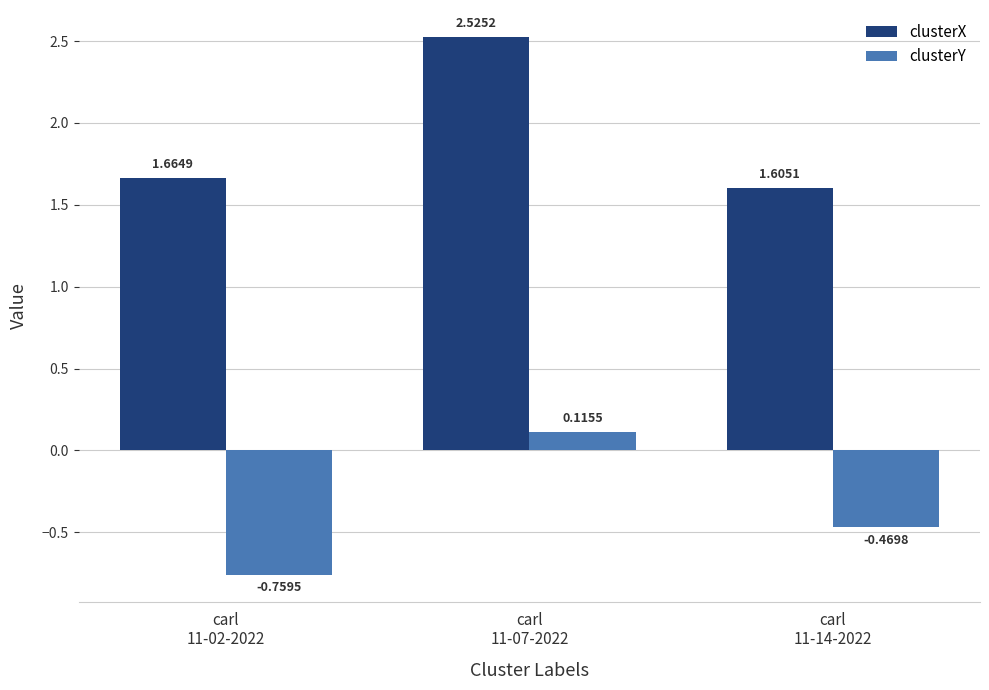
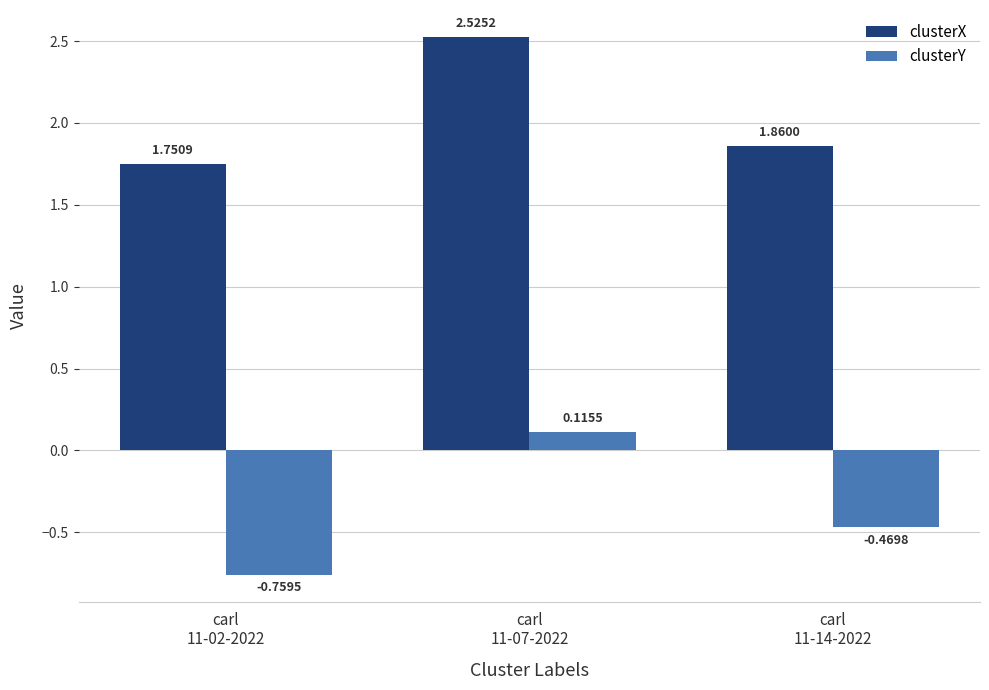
clusterX, carl 11-02-2022: 1.6649 -> 1.7509
clusterX, carl 11-14-2022: 1.6051 -> 1.8600
